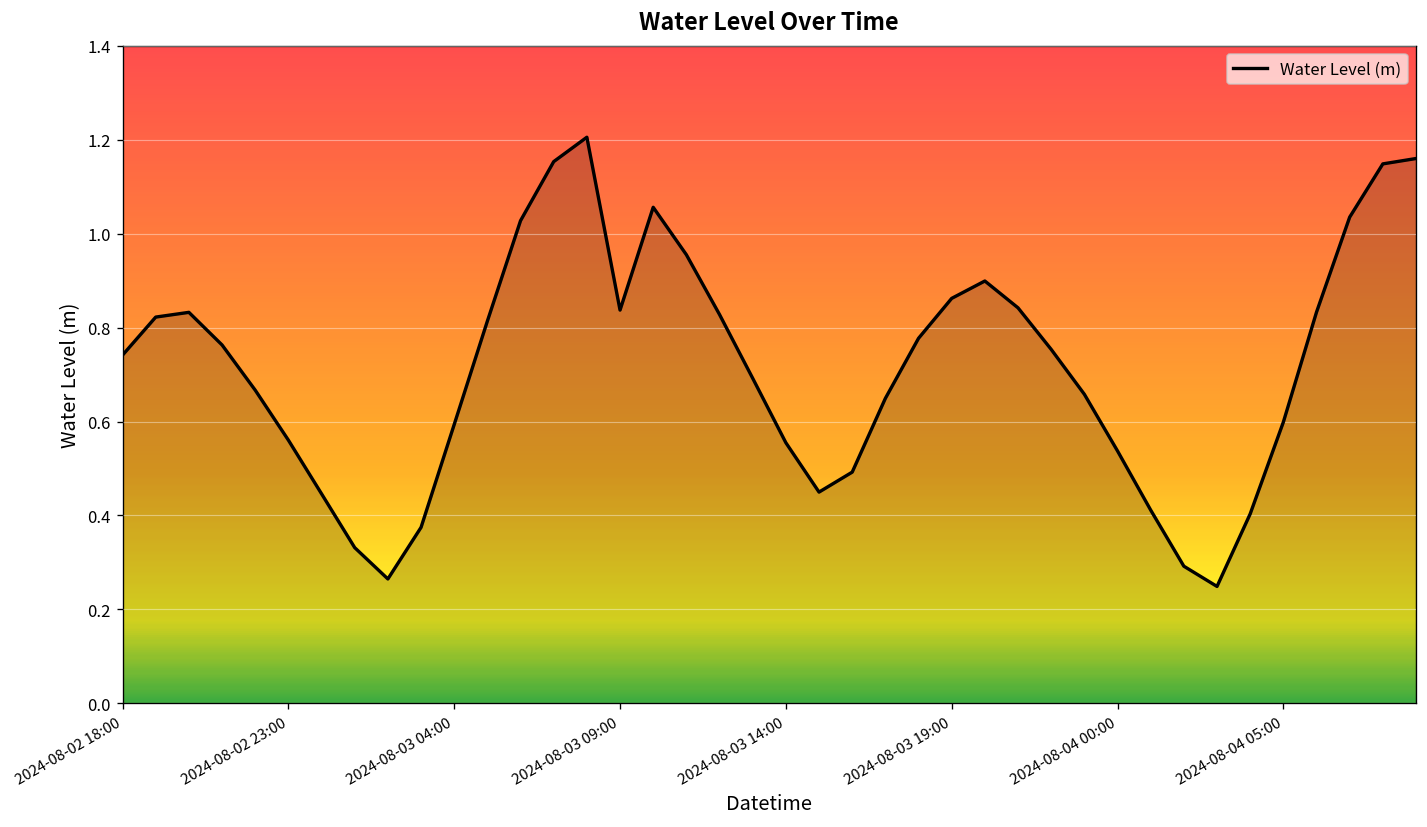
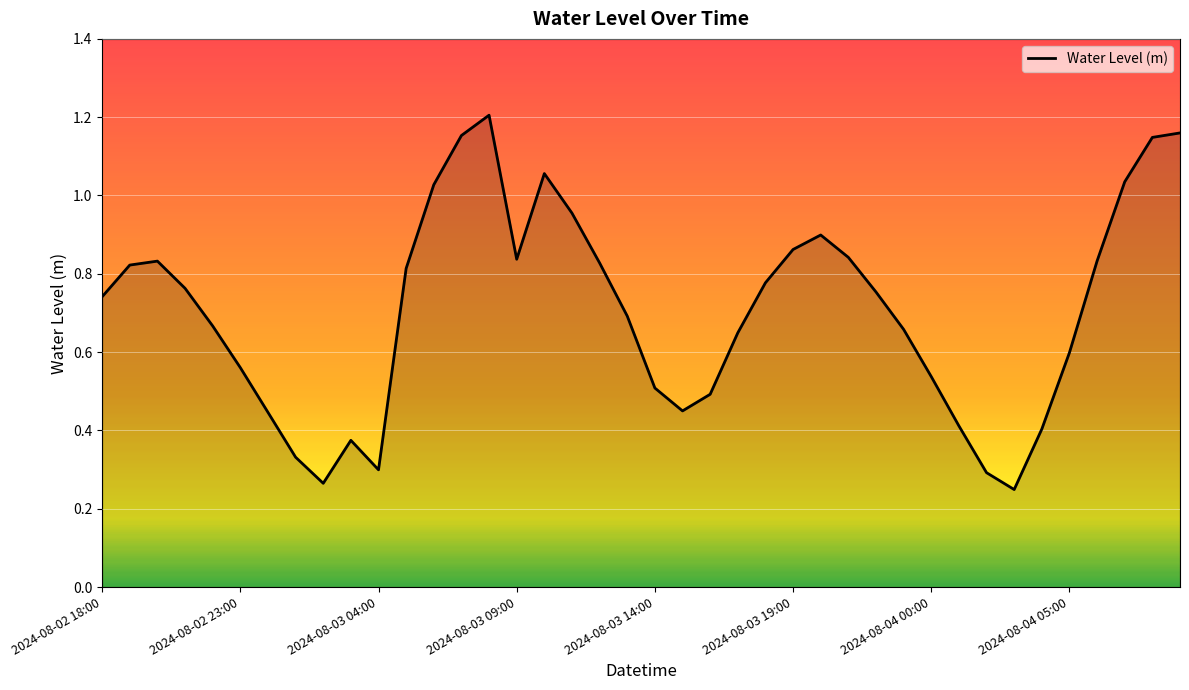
2024-08-03 04:00: 0.59 -> 0.30
2024-08-03 14:00: 0.55 -> 0.51
